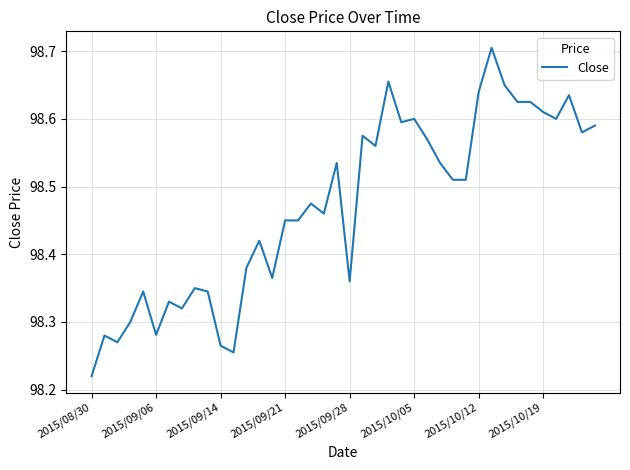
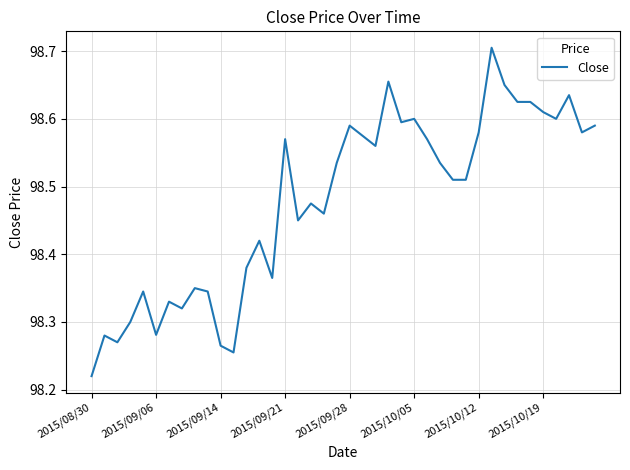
2015/09/21: 98.45 -> 98.57
2015/09/28: 98.36 -> 98.59
2015/10/12: 98.64 -> 98.58
